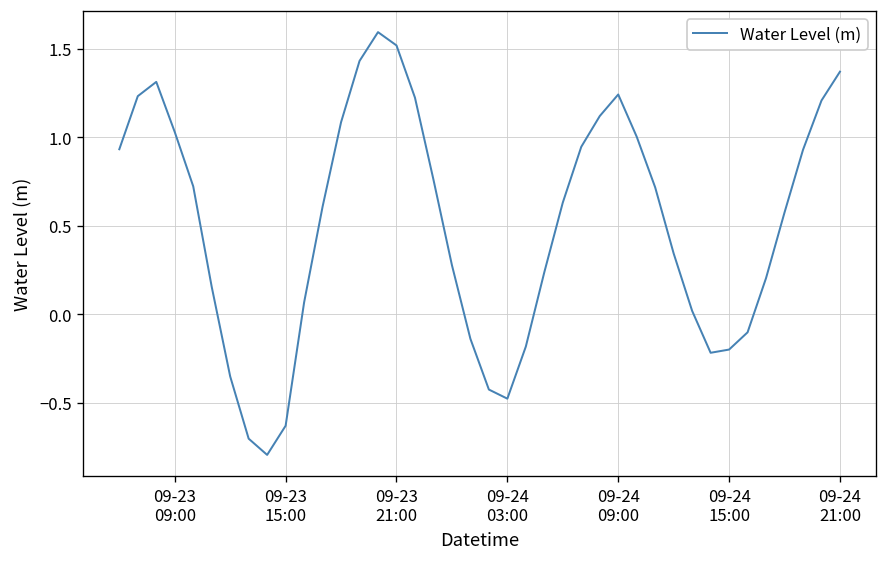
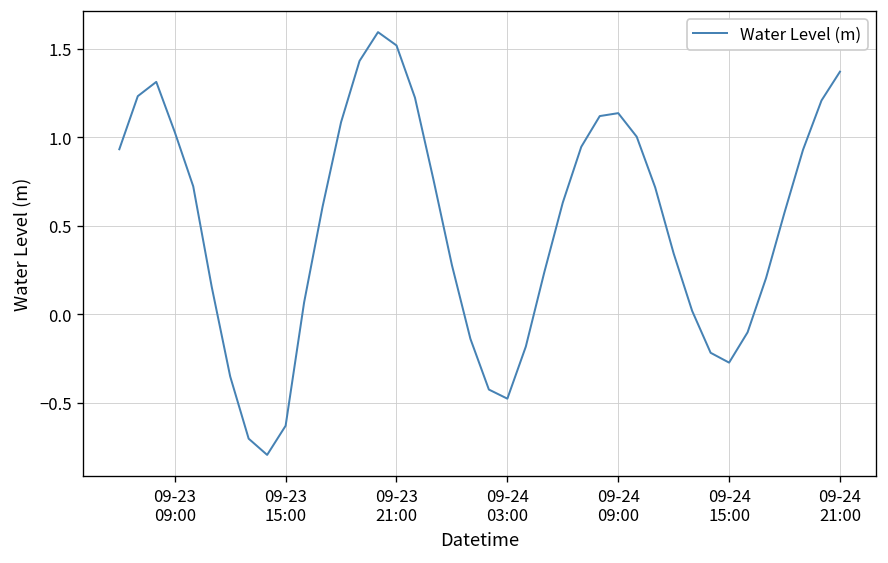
09-24 09:00: 1.24 -> 1.14
09-24 15:00: -0.20 -> -0.27
